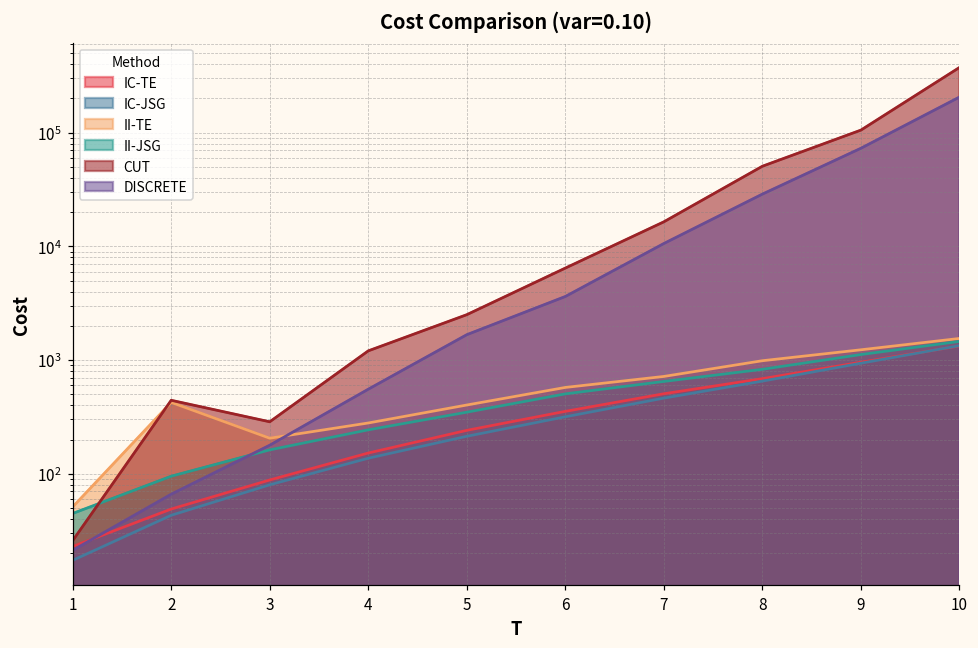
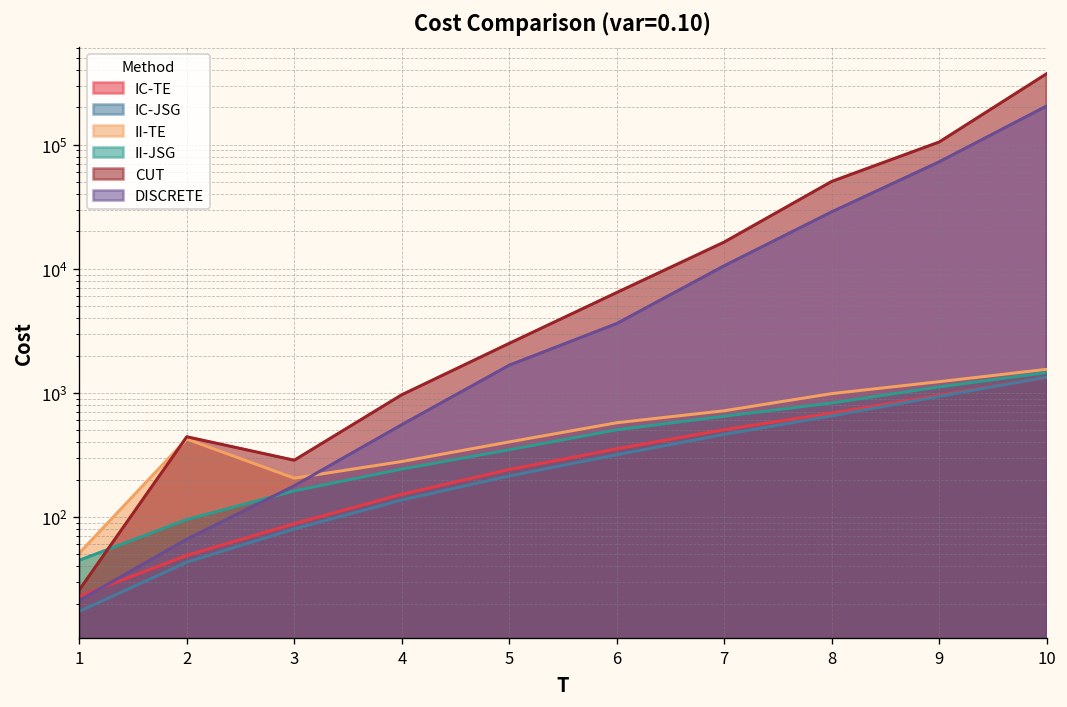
CUT, 4: 1200 -> 1000
